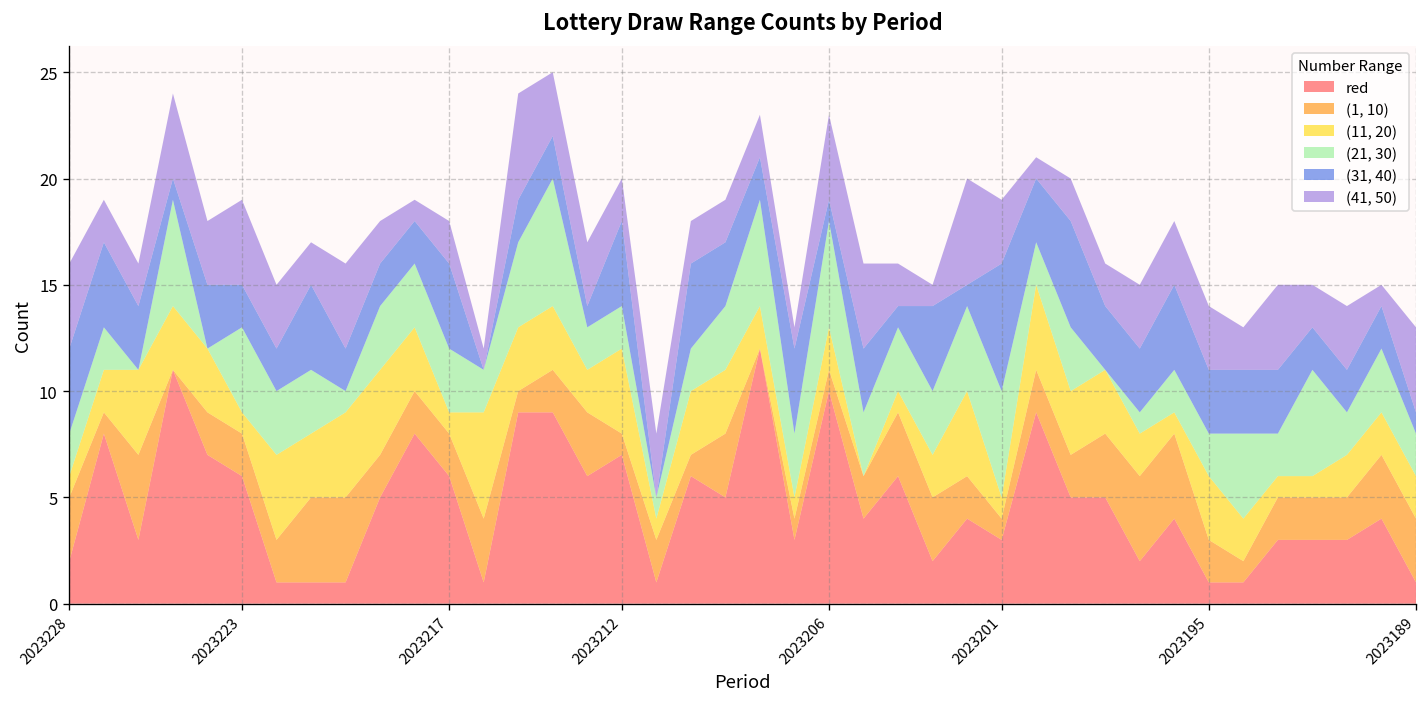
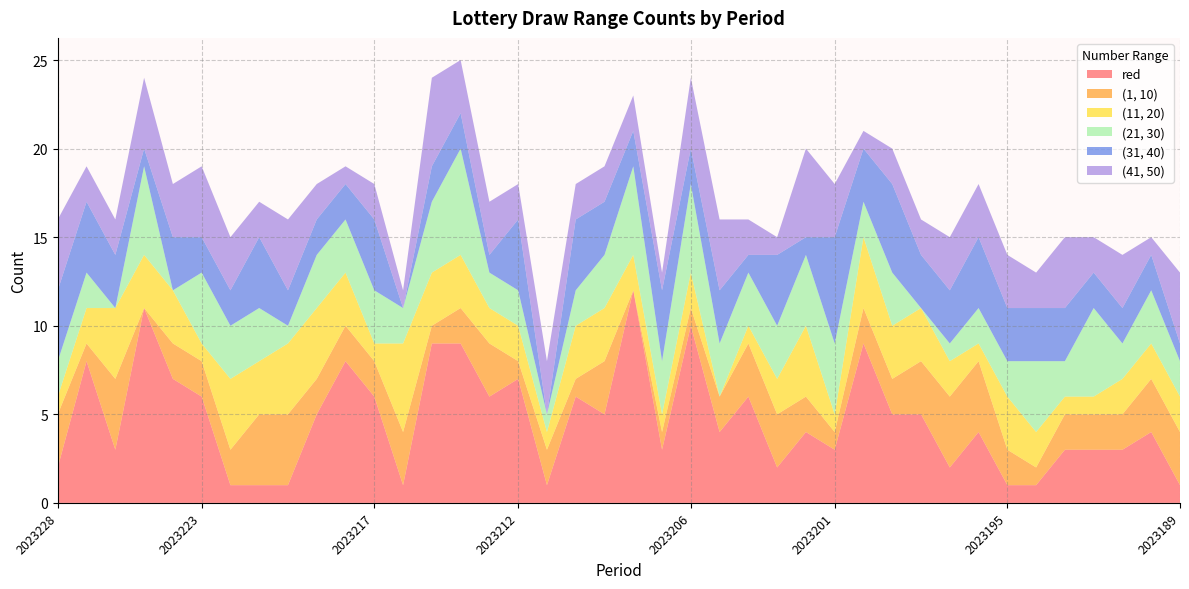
(11, 20), 2023212: 4 -> 2
(31, 40), 2023206: 1 -> 2
(21, 30), 2023201: 5 -> 4
